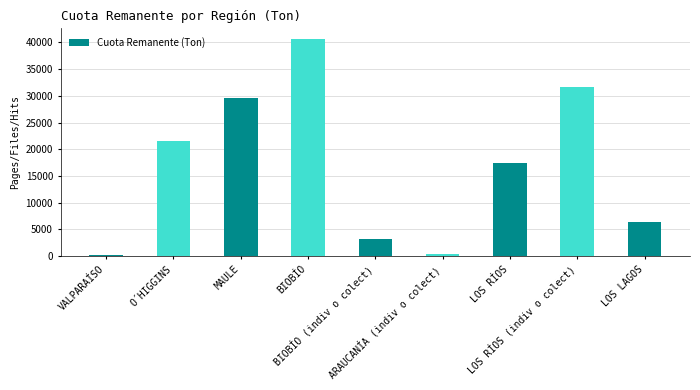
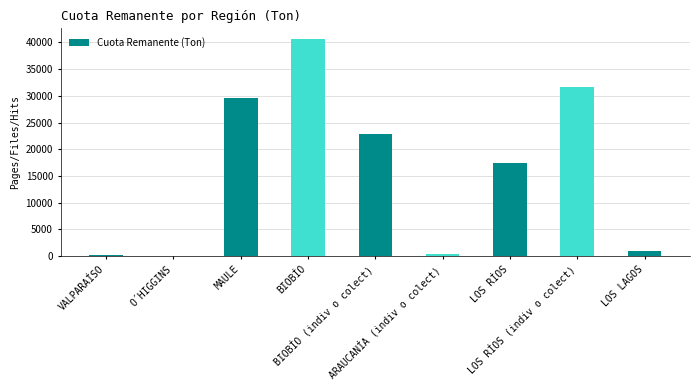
O´HIGGINS: 21000 -> 0
BIOBÍO (indiv o colect): 3000 -> 23000
LOS LAGOS: 6000 -> 1000
